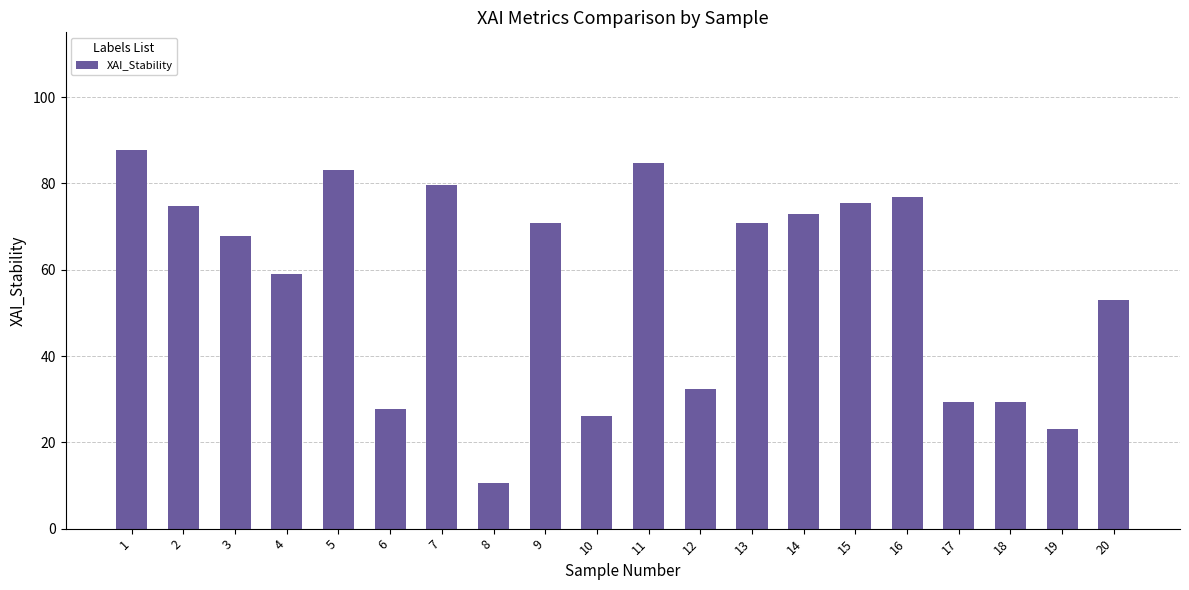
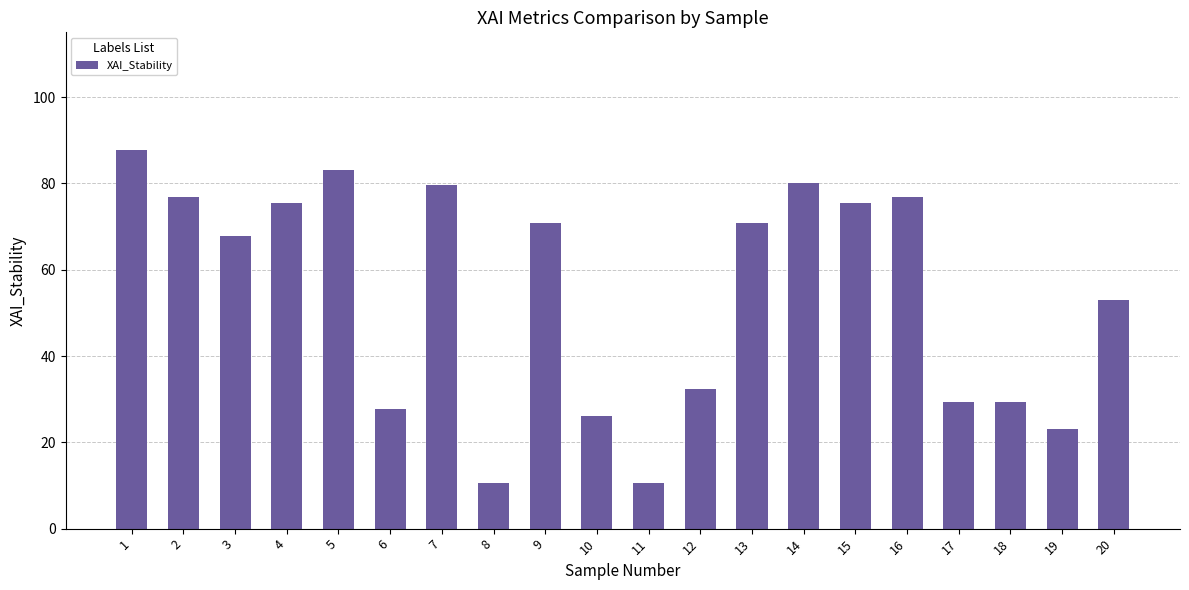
2: 75 -> 77
4: 59 -> 75
11: 85 -> 11
14: 73 -> 80
